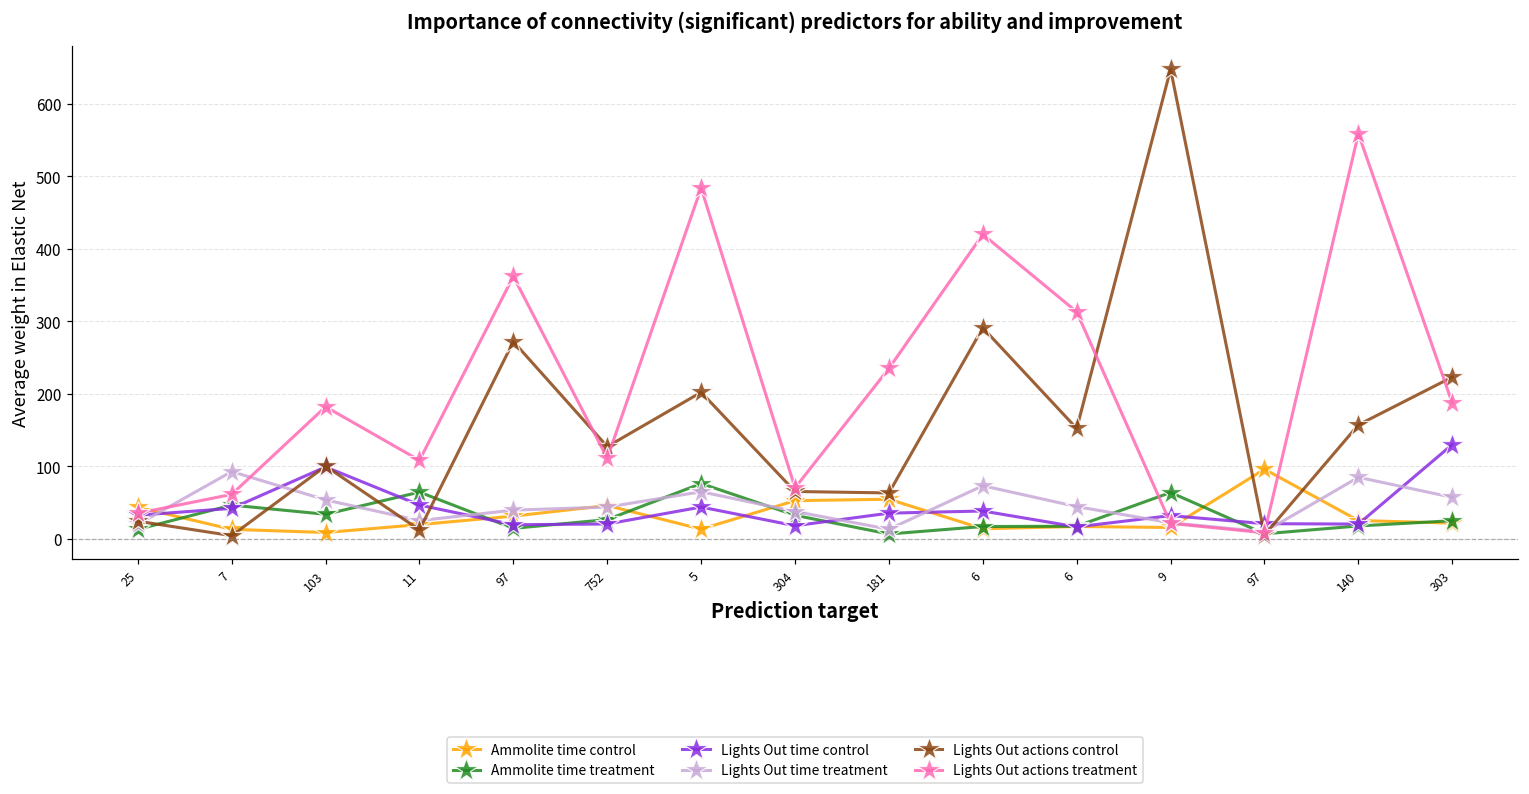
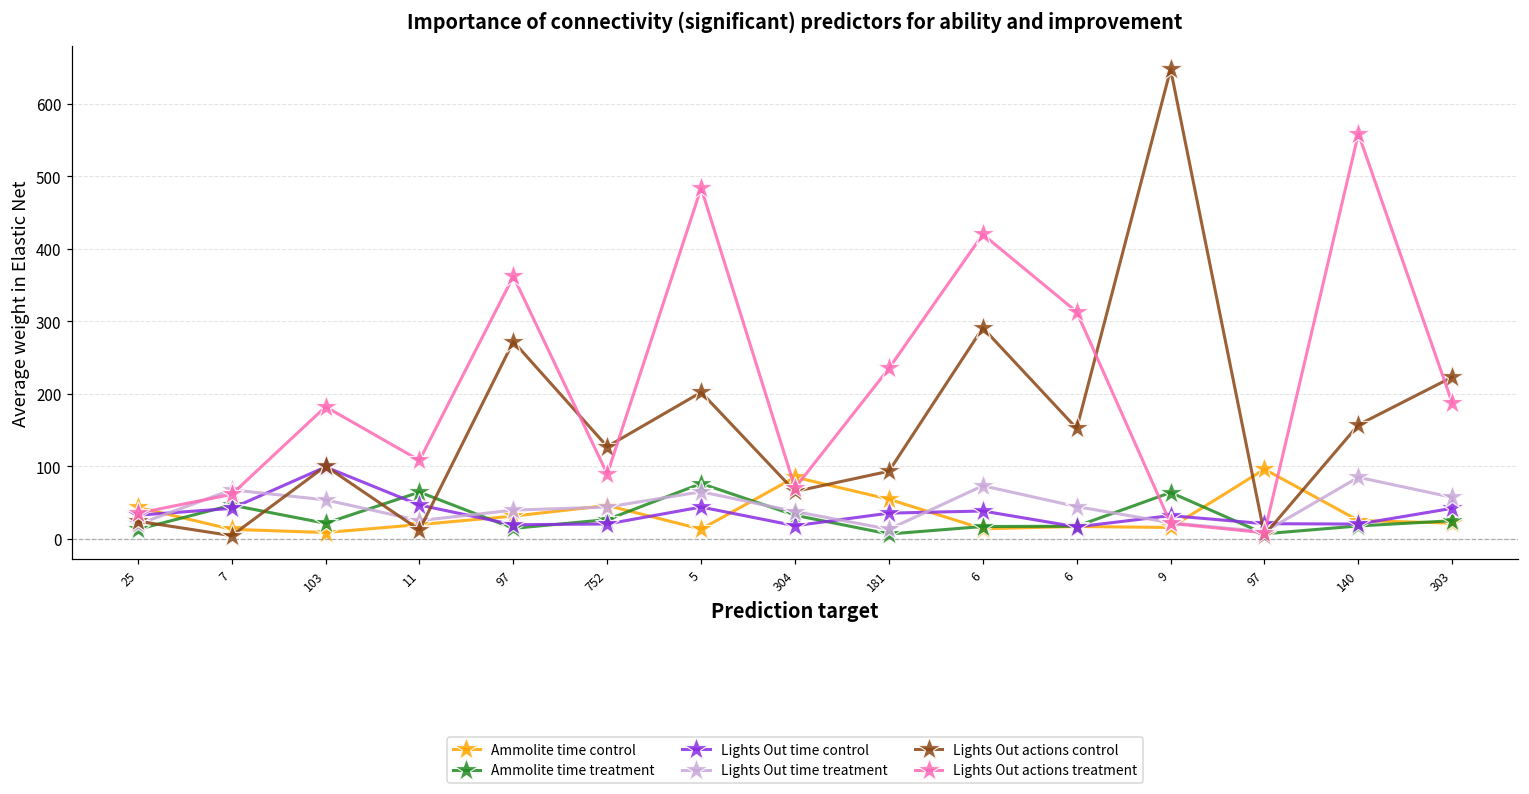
Lights Out time treatment, 7: 90 -> 70
Ammolite time treatment, 103: 30 -> 20
Lights Out actions treatment, 752: 110 -> 90
Ammolite time control, 304: 50 -> 80
Lights Out actions control, 181: 60 -> 90
Lights Out time control, 303: 130 -> 40
